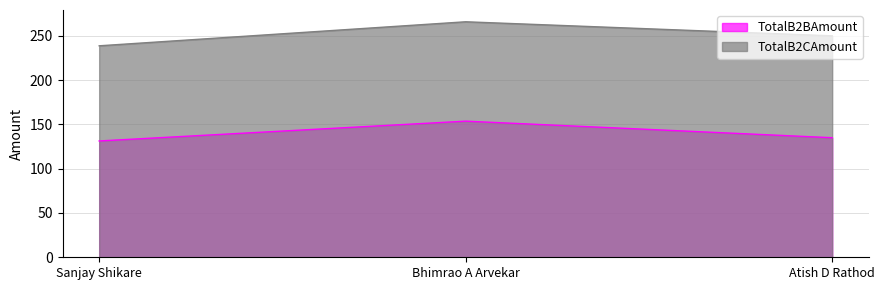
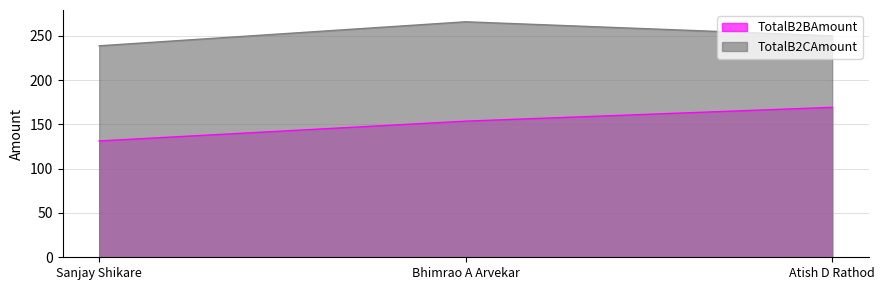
TotalB2BAmount, Atish D Rathod: 130 -> 170
